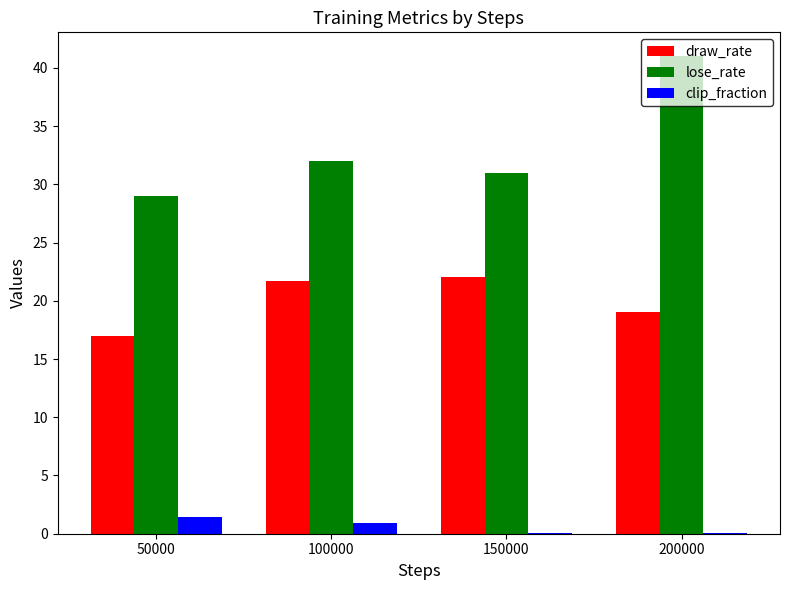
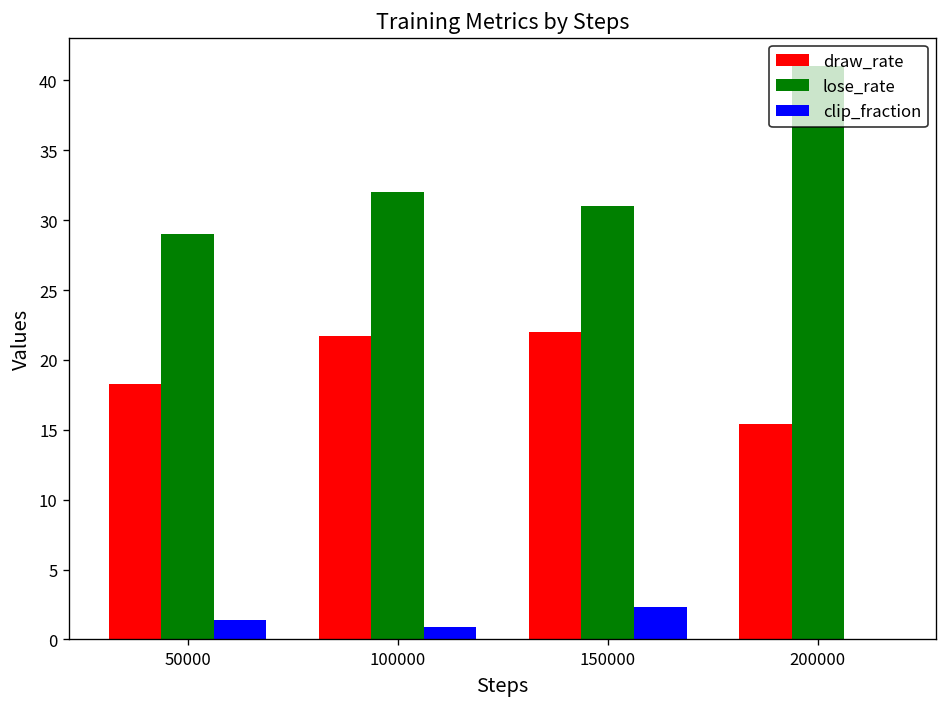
draw_rate, 50000: 17.0 -> 18.3
clip_fraction, 150000: 0.1 -> 2.3
draw_rate, 200000: 19.0 -> 15.4
